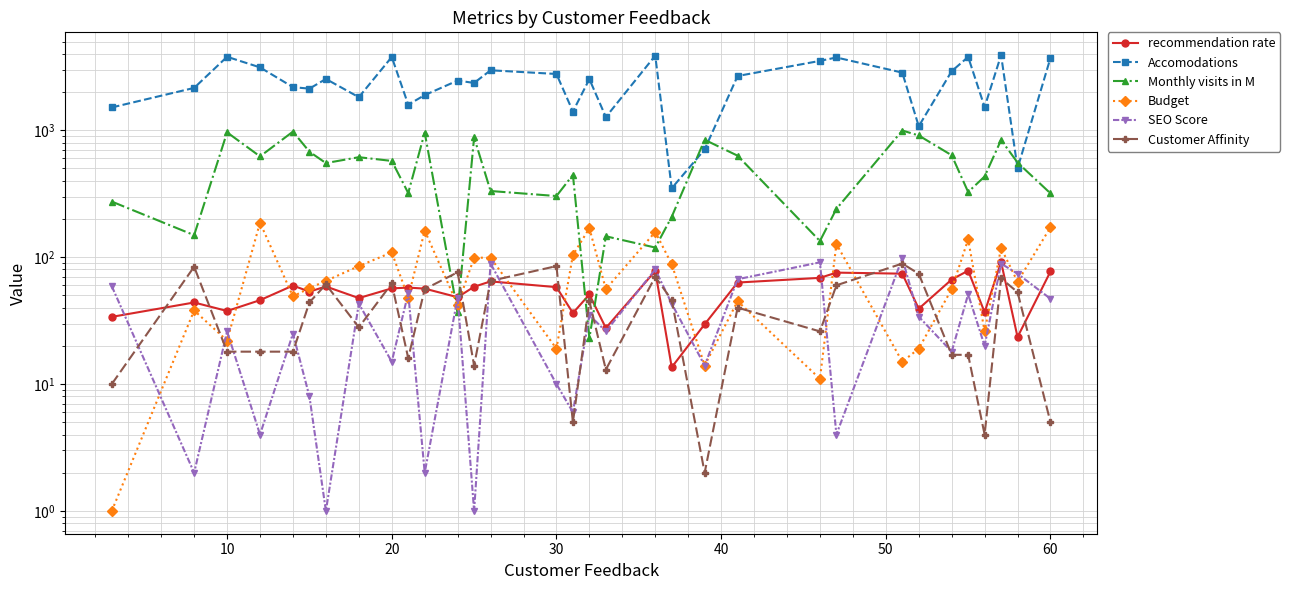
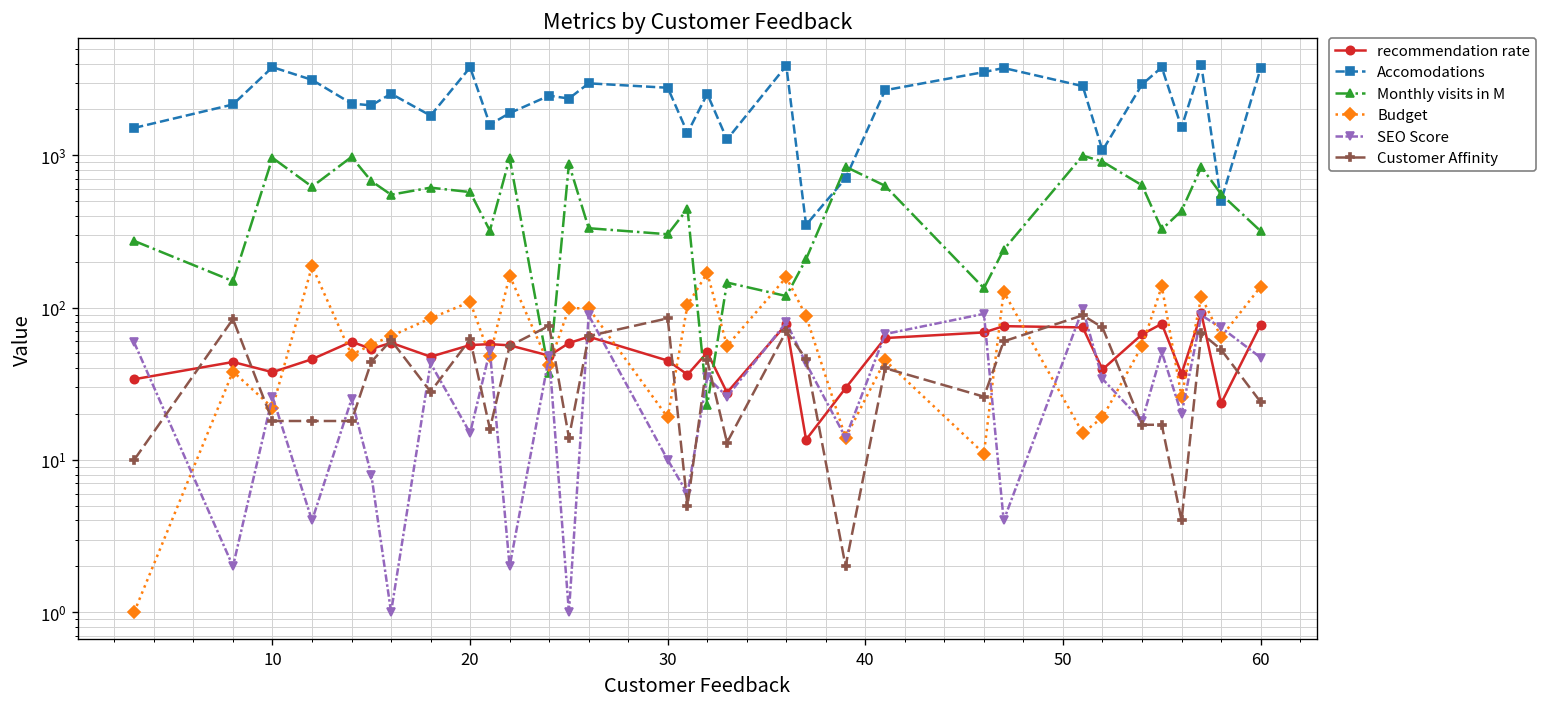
recommendation rate, 30: 60 -> 45
Budget, 60: 170 -> 140
Customer Affinity, 60: 5.0 -> 24
